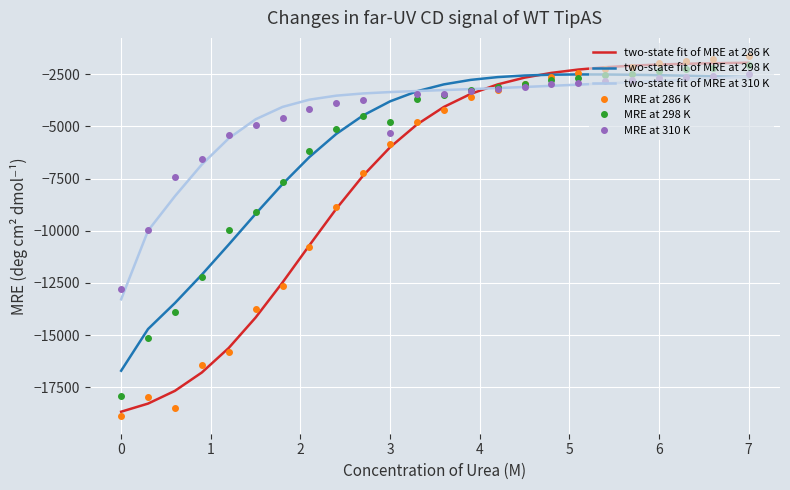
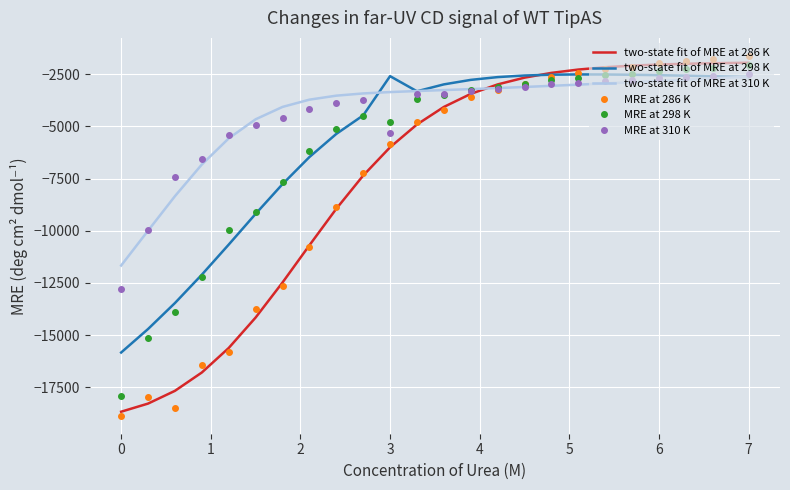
two-state fit of MRE at 298 K, 0: -16700 -> -15800
two-state fit of MRE at 310 K, 0: -13300 -> -11700
two-state fit of MRE at 298 K, 3: -3800 -> -2600
